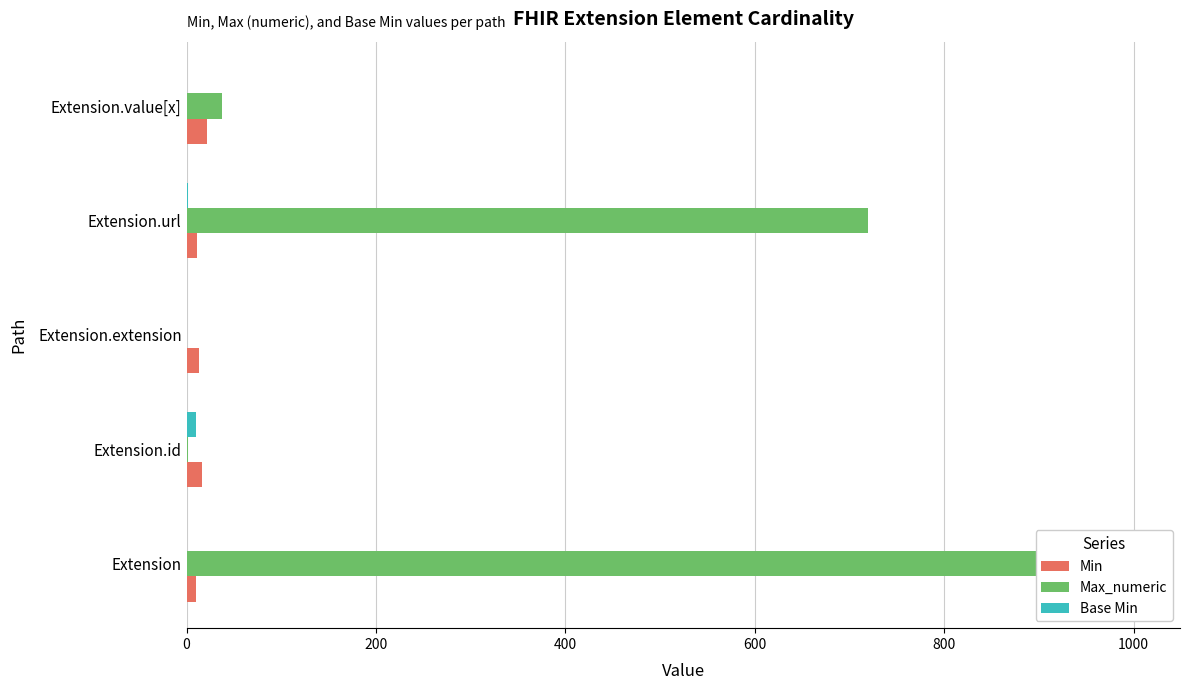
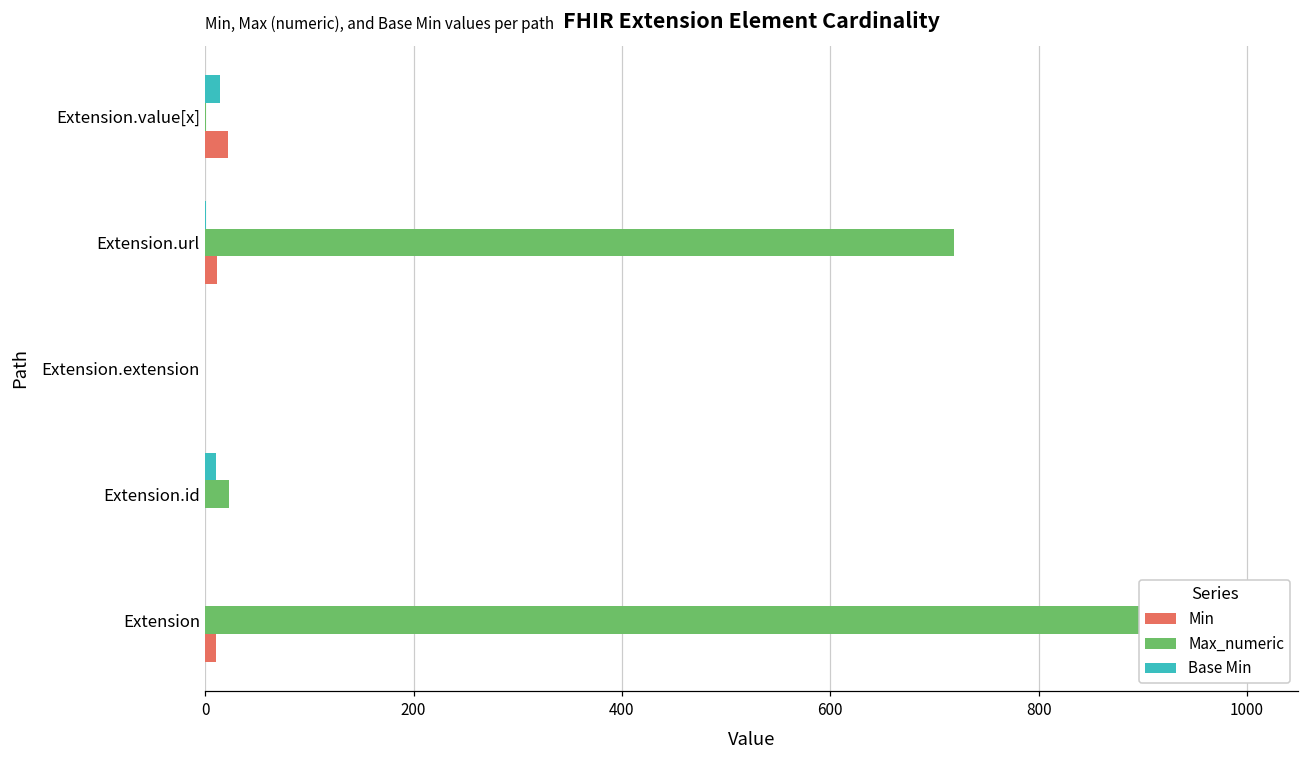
Base Min, Extension.value[x]: 0 -> 10
Max_numeric, Extension.value[x]: 40 -> 0
Min, Extension.extension: 10 -> 0
Max_numeric, Extension.id: 0 -> 20
Min, Extension.id: 20 -> 0
